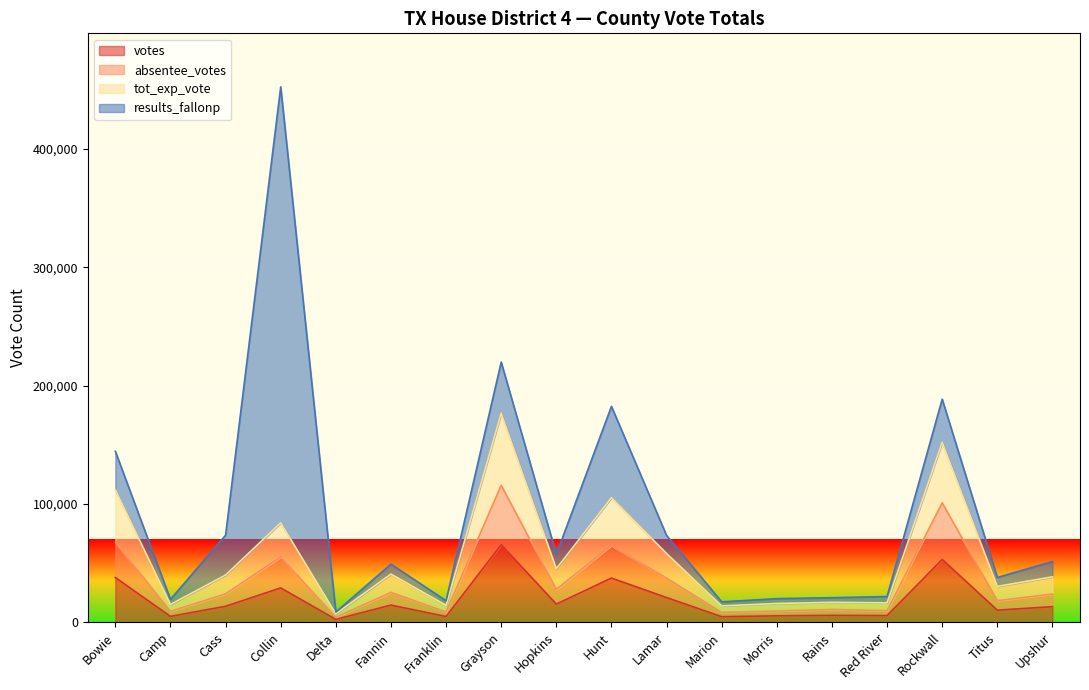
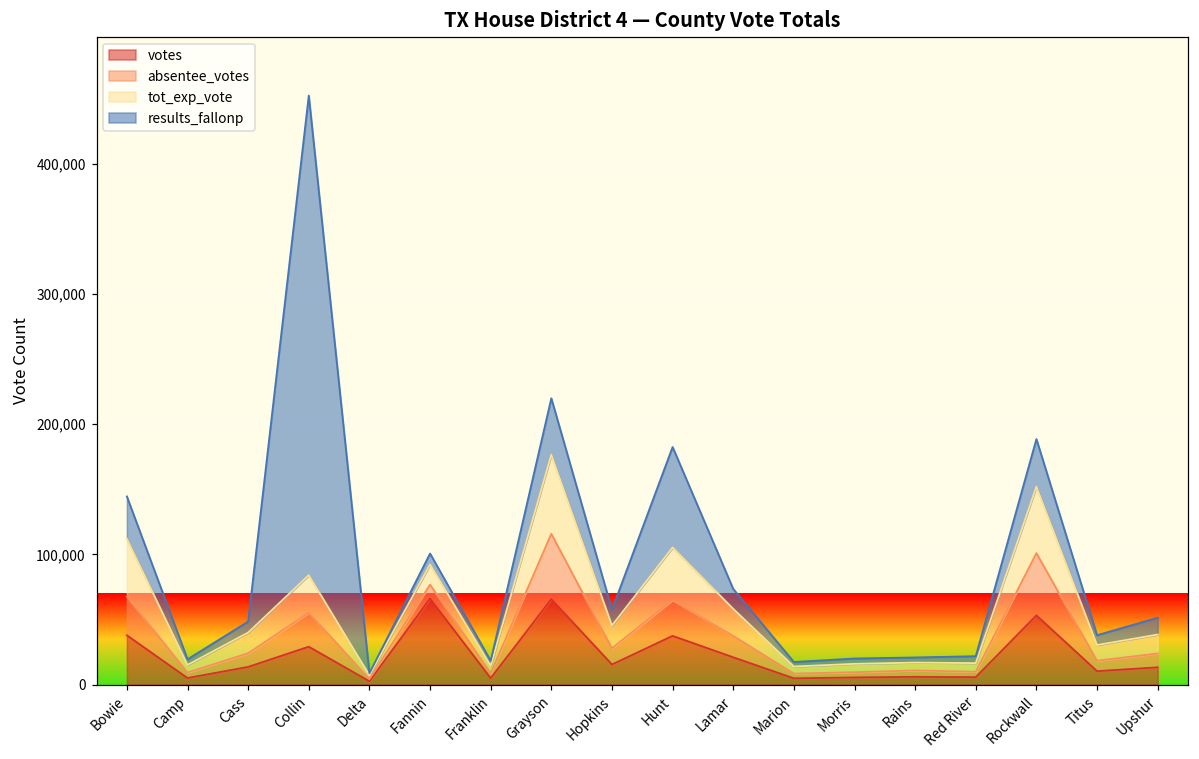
results_fallonp, Cass: 34,000 -> 8,000
votes, Fannin: 15,000 -> 66,000
